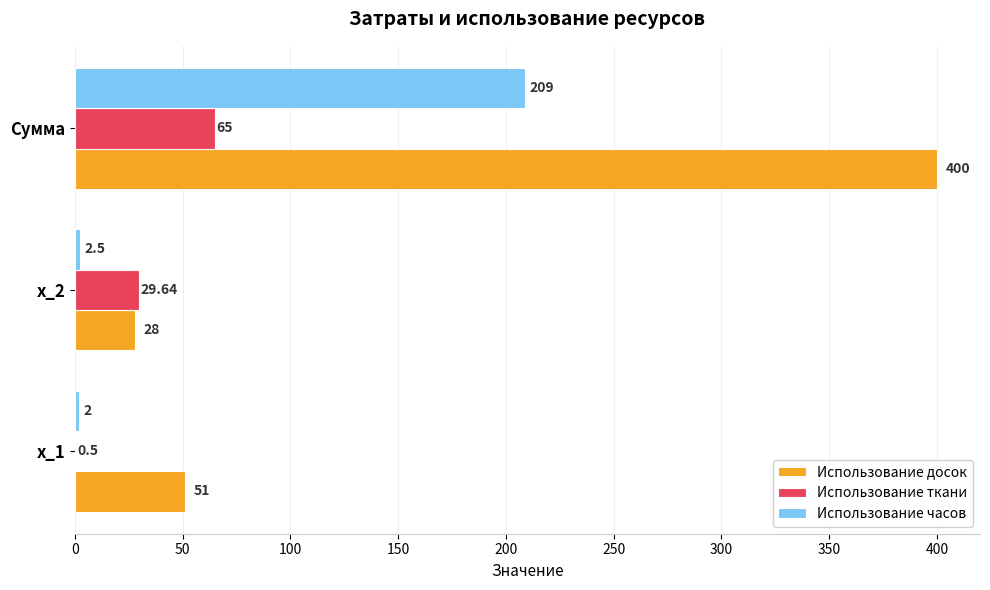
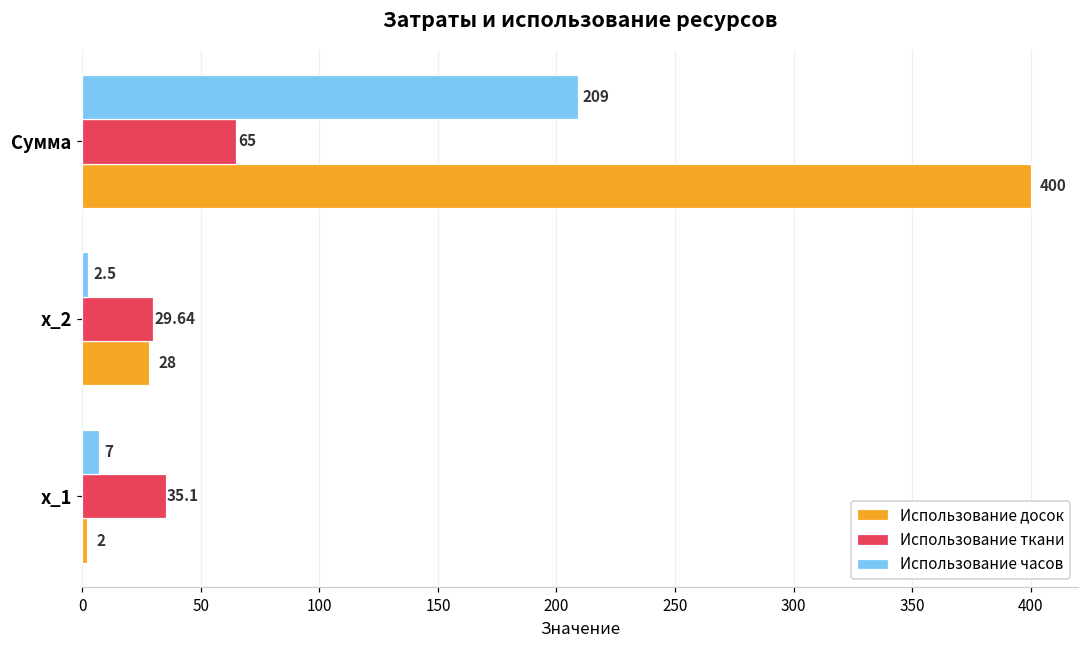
Использование часов, x_1: 2 -> 7
Использование ткани, x_1: 0.5 -> 35.1
Использование досок, x_1: 51 -> 2
